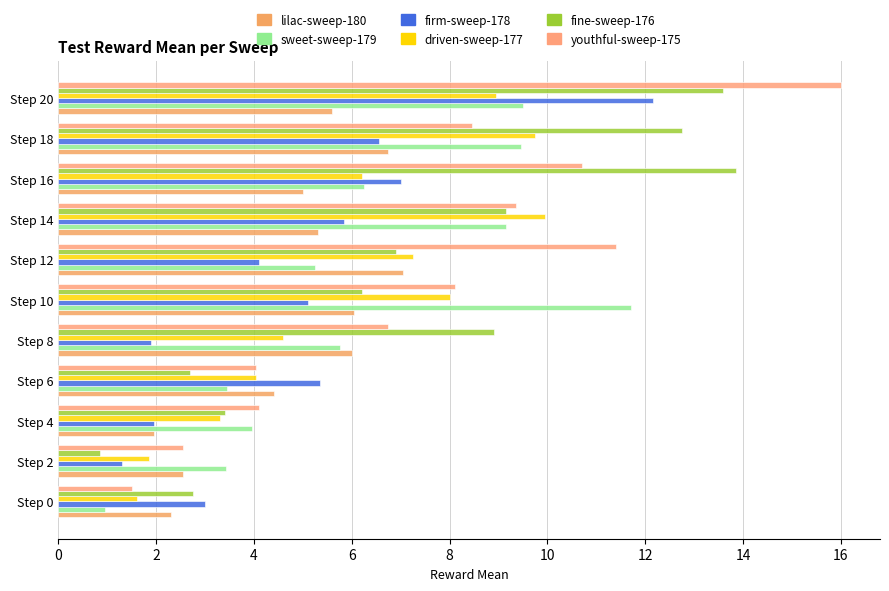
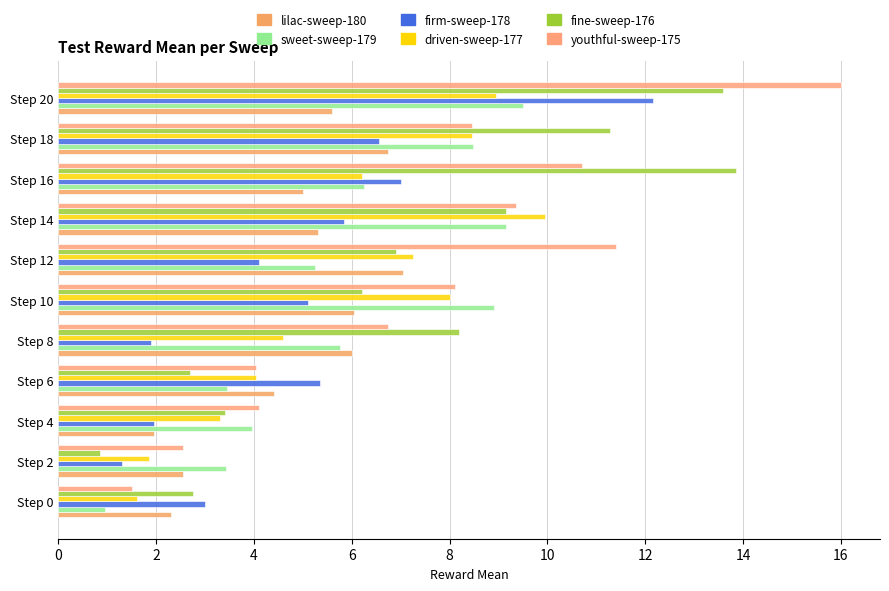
fine-sweep-176, Step 18: 12.8 -> 11.3
driven-sweep-177, Step 18: 9.8 -> 8.5
sweet-sweep-179, Step 18: 9.5 -> 8.5
sweet-sweep-179, Step 10: 11.7 -> 8.9
fine-sweep-176, Step 8: 8.9 -> 8.2
